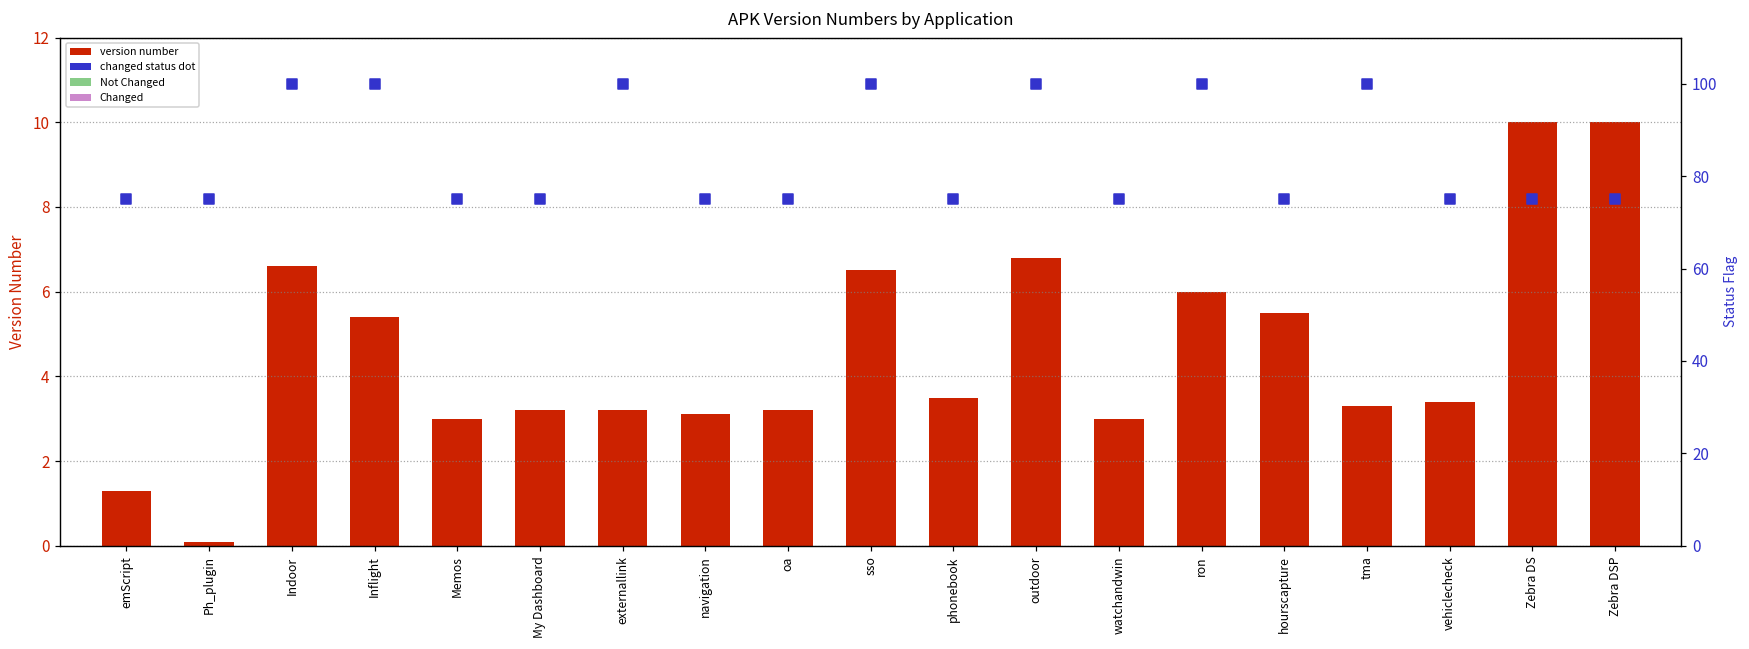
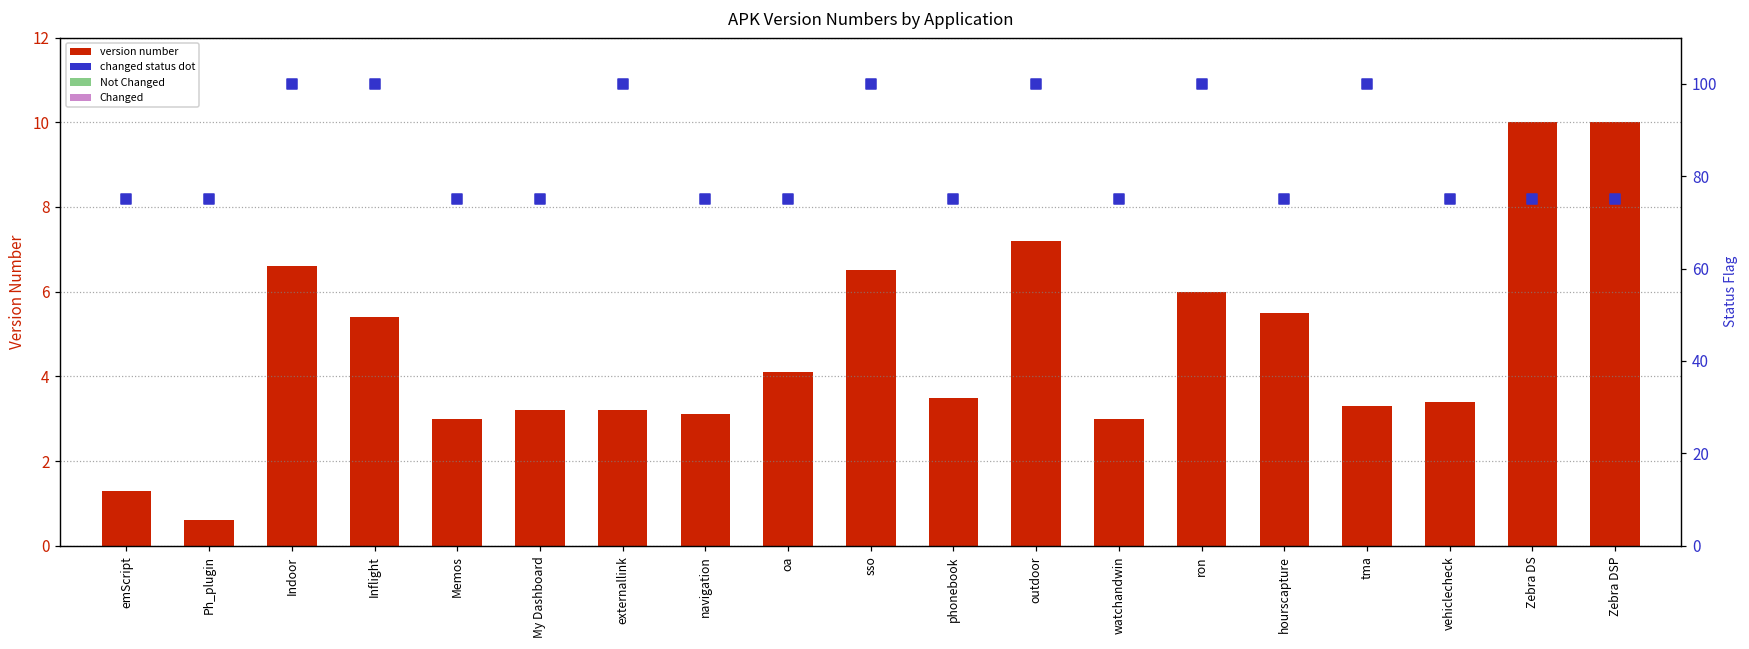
version number, Ph_plugin: 0.1 -> 0.6
version number, oa: 3.2 -> 4.1
version number, outdoor: 6.8 -> 7.2
